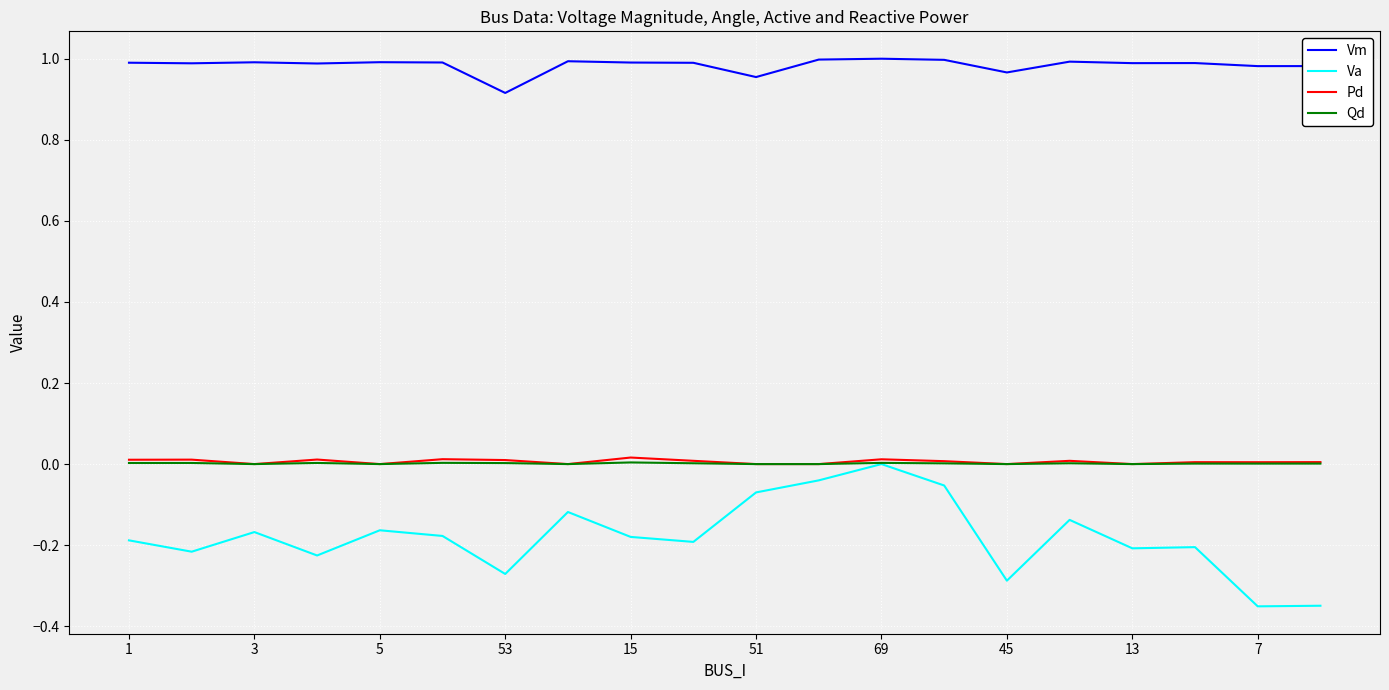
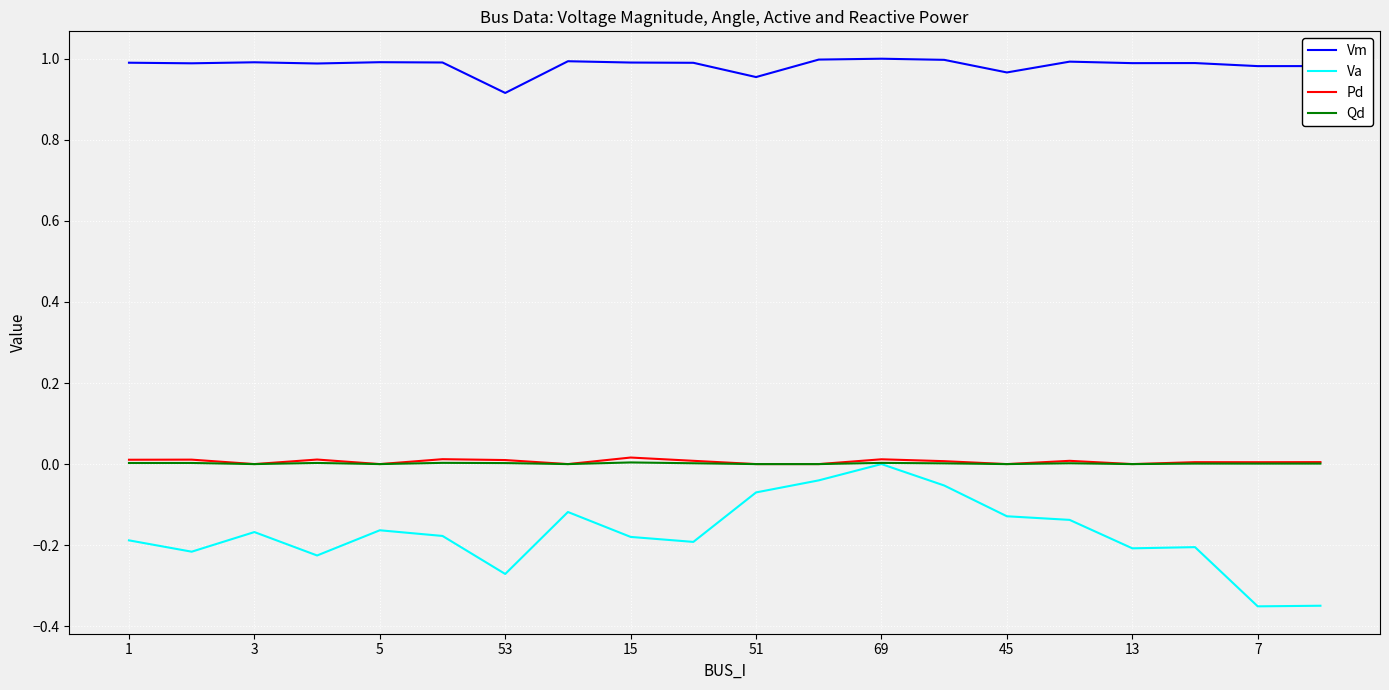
Va, 45: -0.29 -> -0.13
